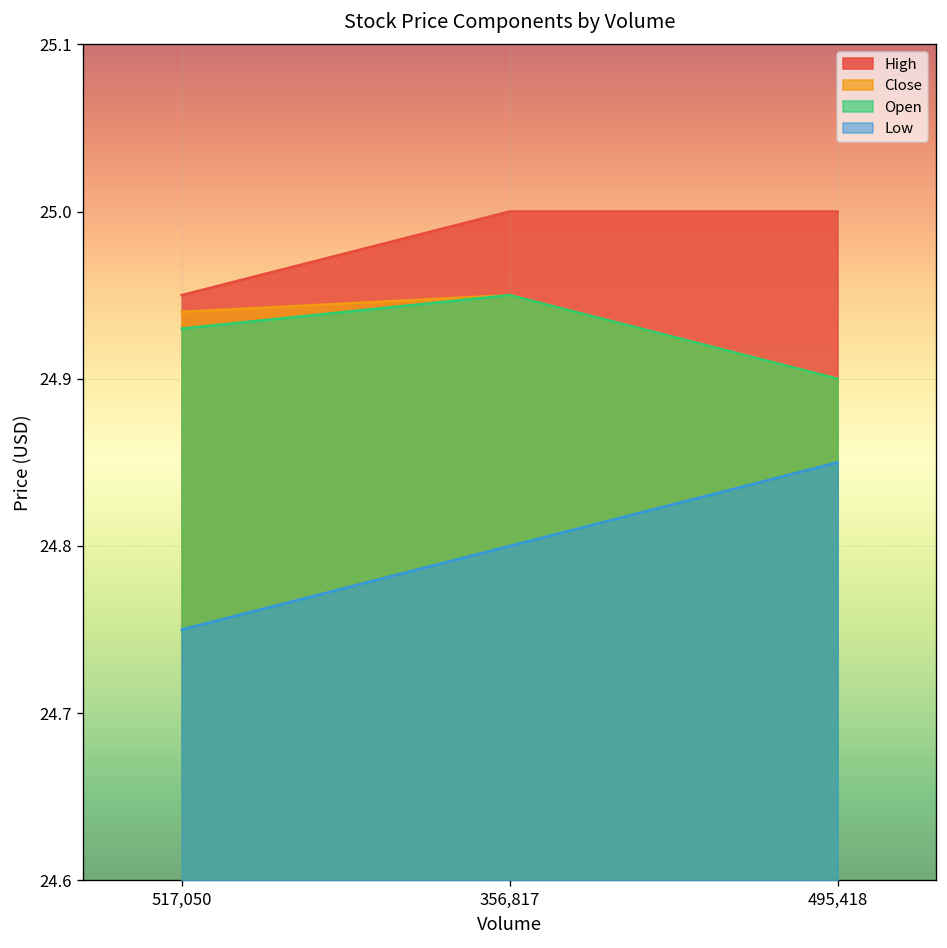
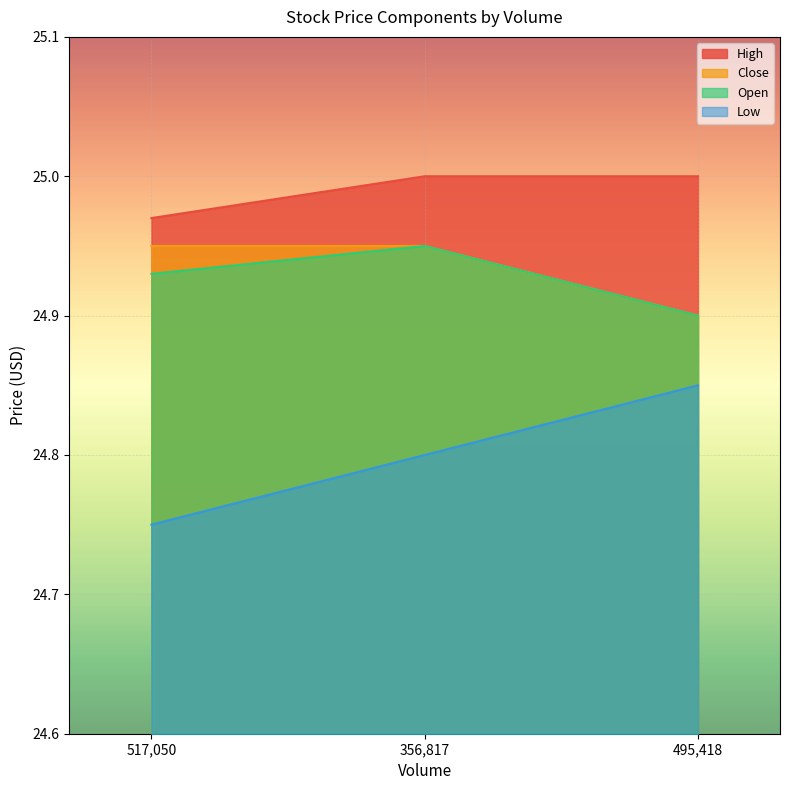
High, 517,050: 24.95 -> 24.97
Close, 517,050: 24.94 -> 24.95
